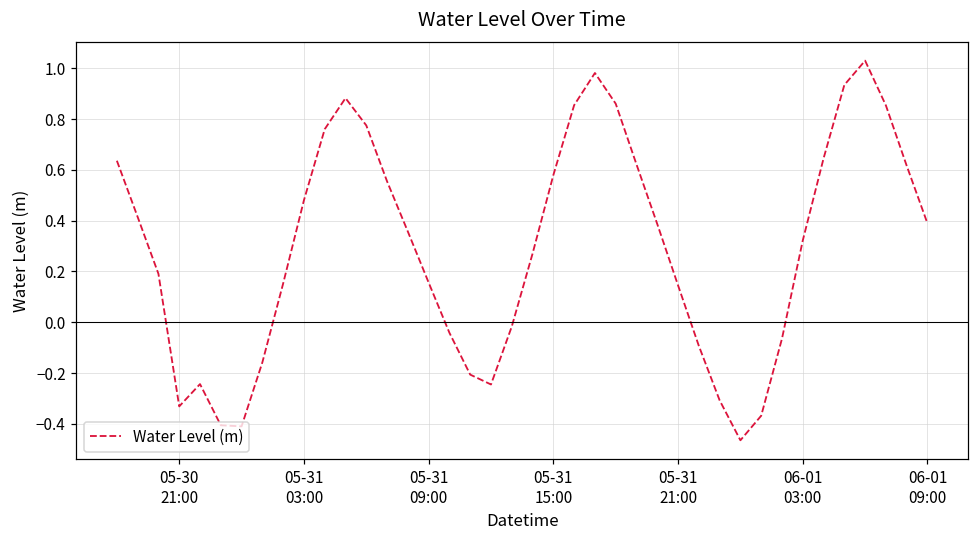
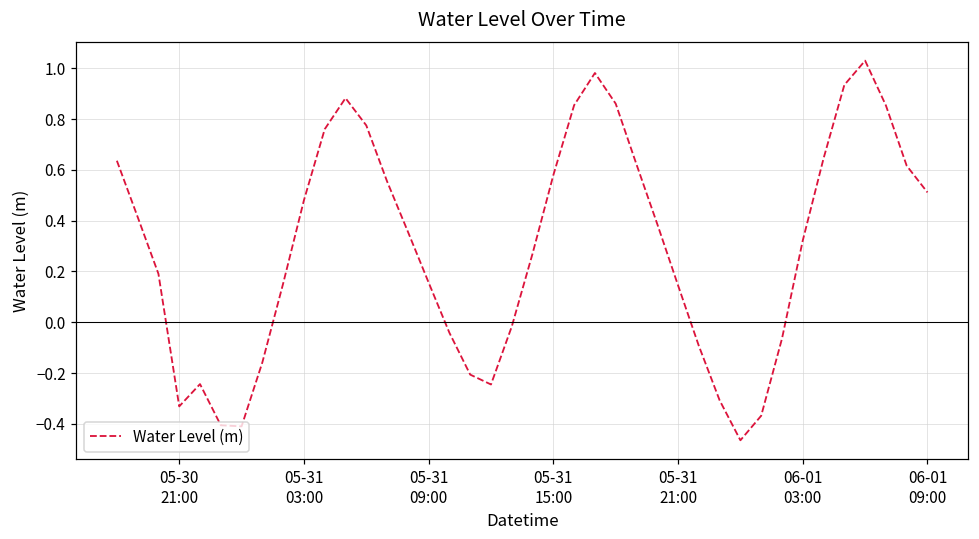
06-01 09:00: 0.39 -> 0.51
